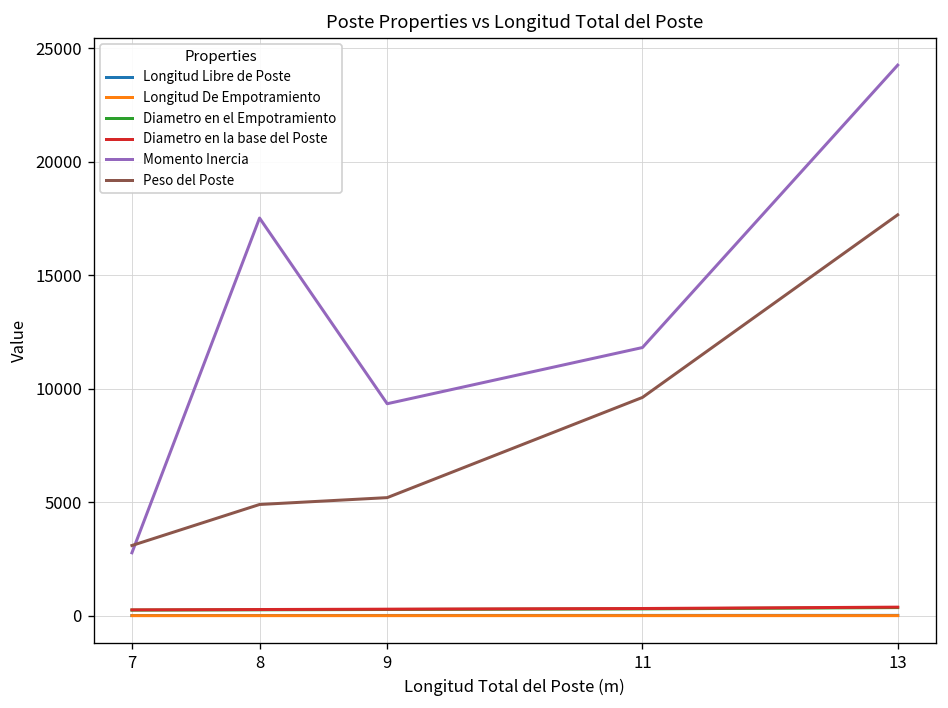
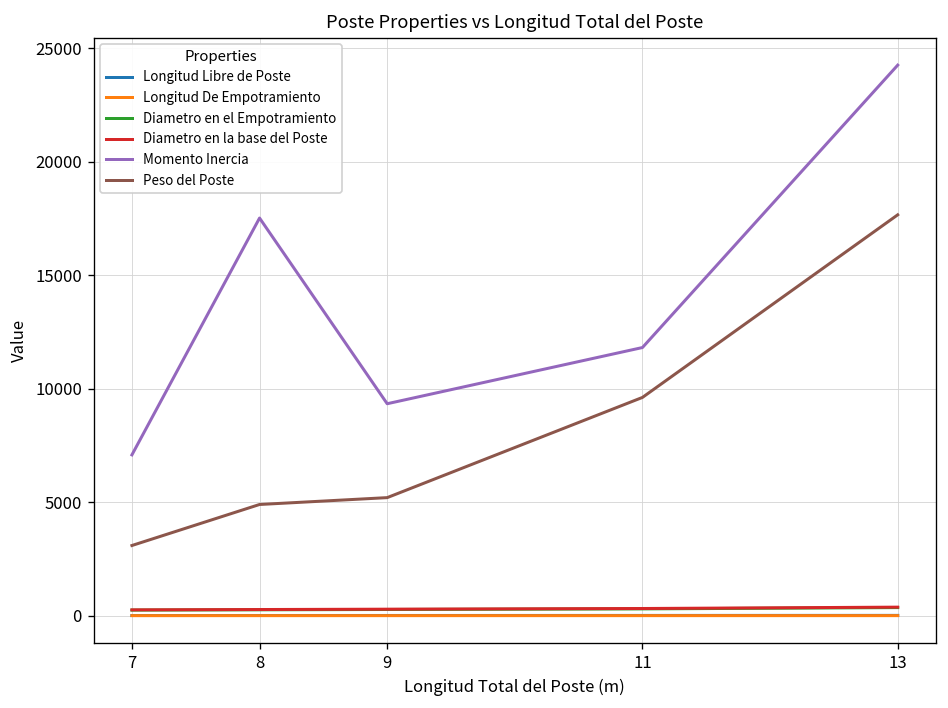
Momento Inercia, 7: 2800 -> 7100
